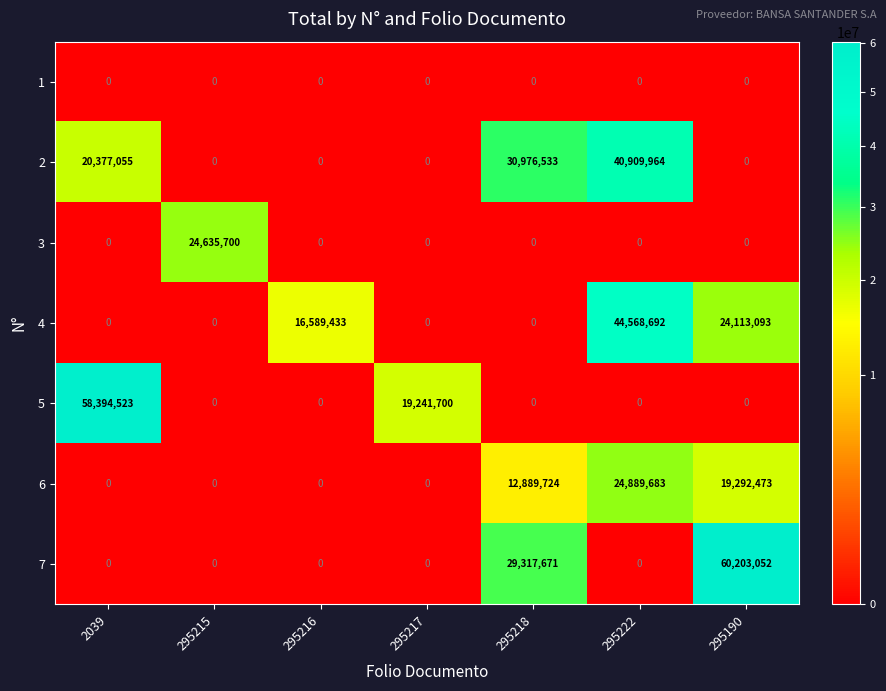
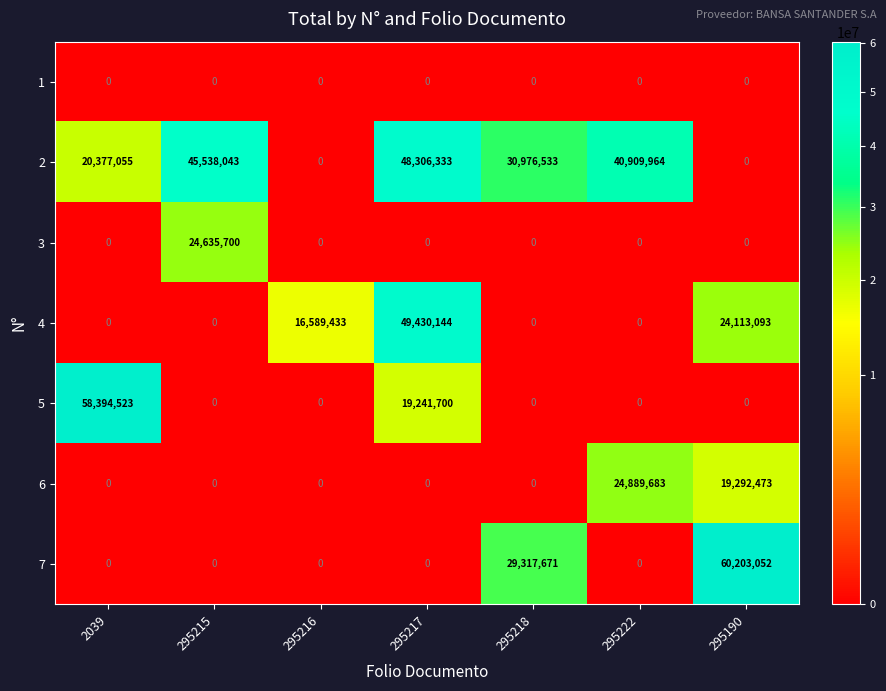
2, 295215: 0 -> 45,538,043
2, 295217: 0 -> 48,306,333
4, 295217: 0 -> 49,430,144
4, 295222: 44,568,692 -> 0
6, 295218: 12,889,724 -> 0
